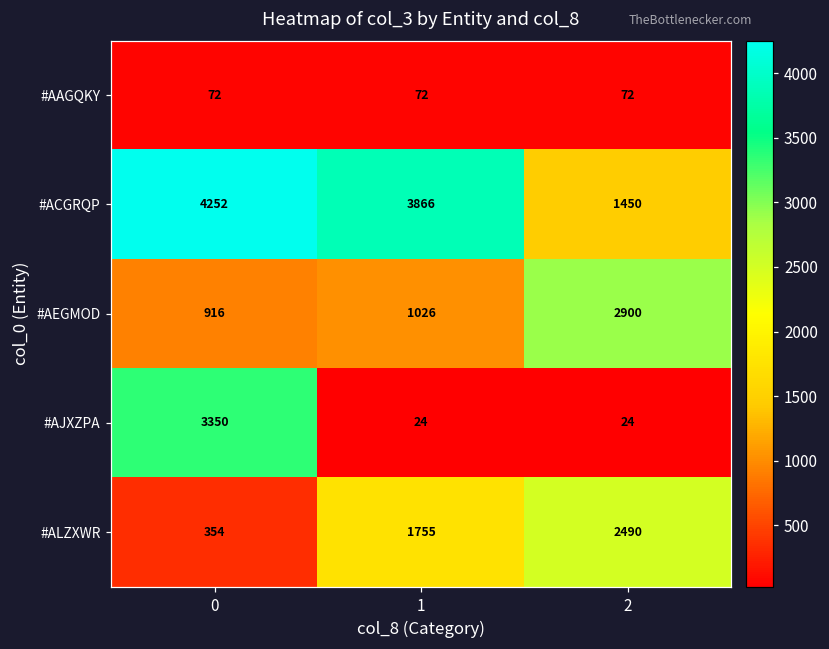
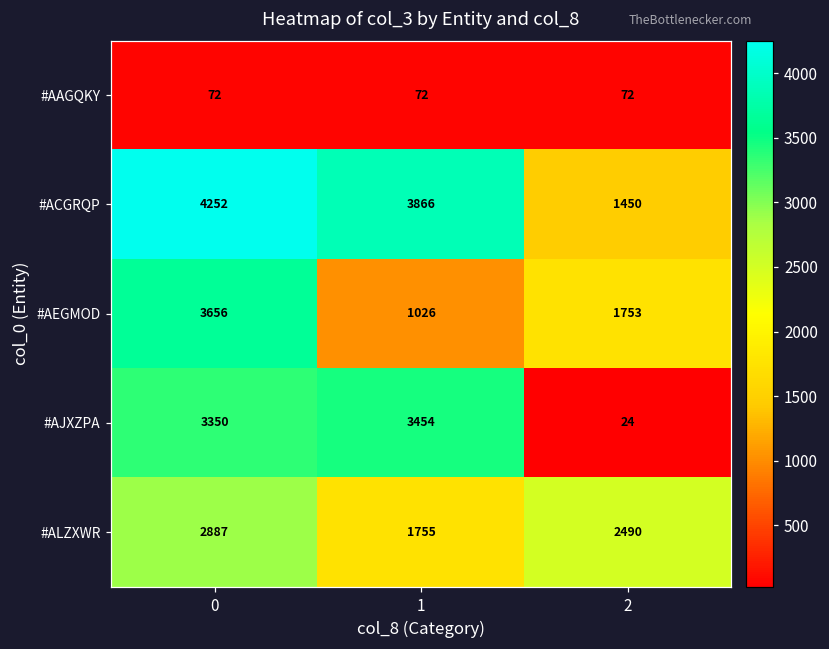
#AEGMOD, 0: 916 -> 3656
#AEGMOD, 2: 2900 -> 1753
#AJXZPA, 1: 24 -> 3454
#ALZXWR, 0: 354 -> 2887
